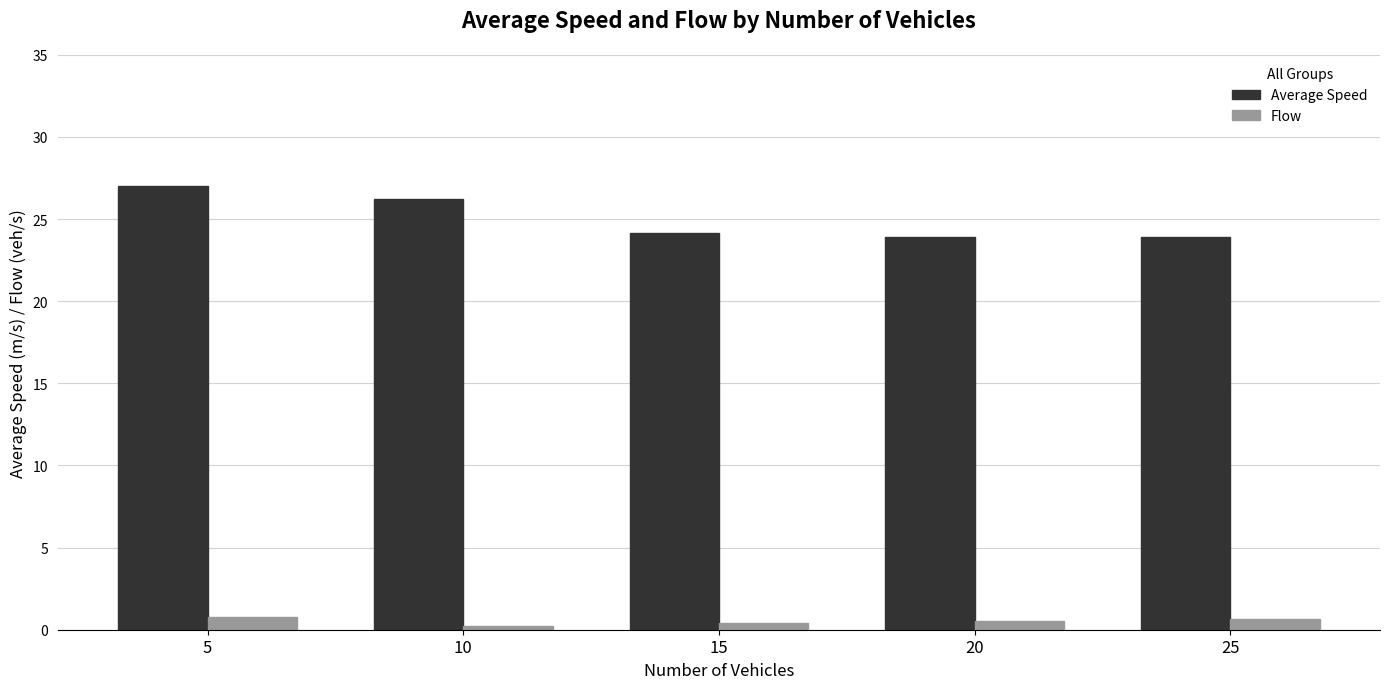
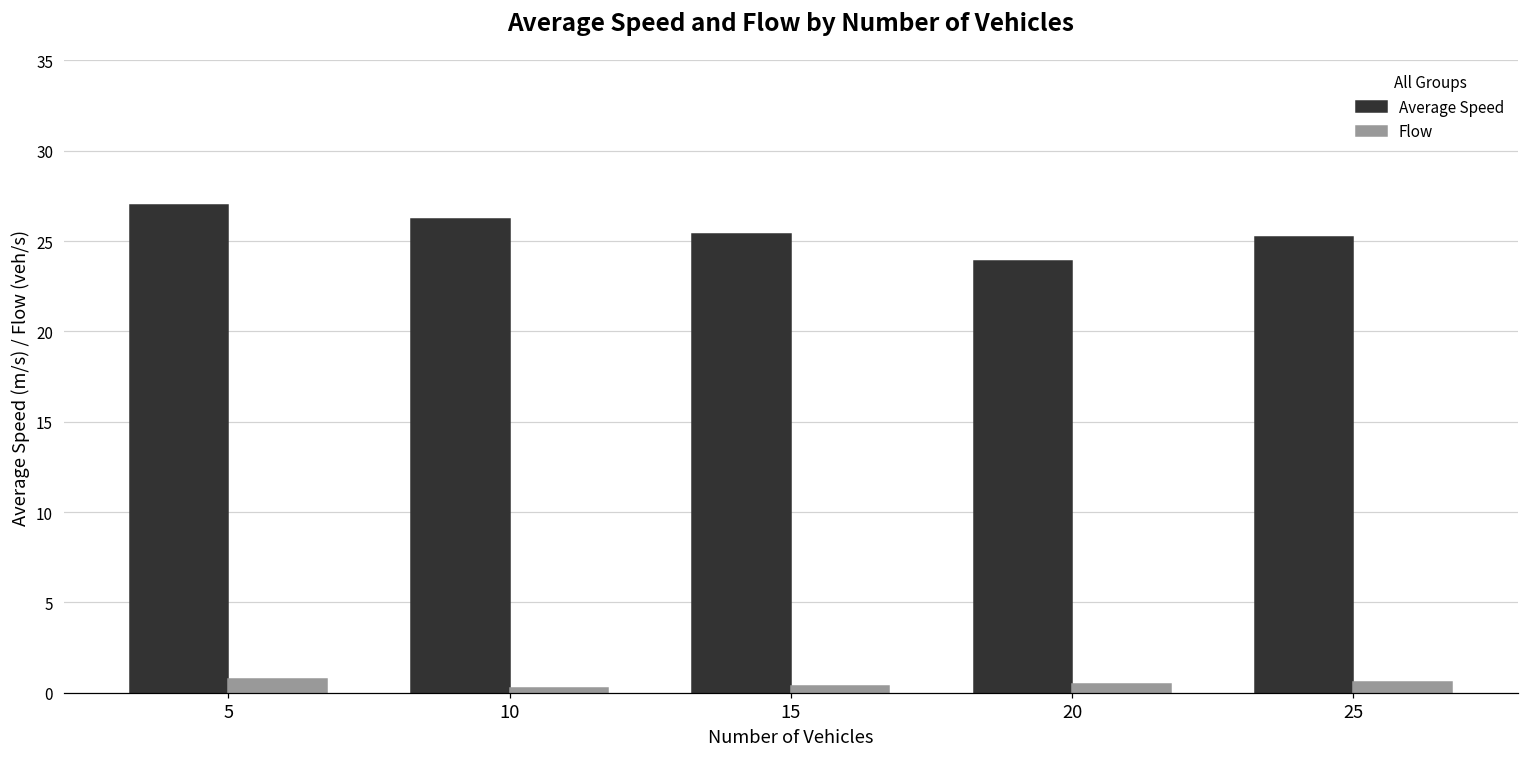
Average Speed, 15: 24.2 -> 25.4
Average Speed, 25: 23.9 -> 25.2
